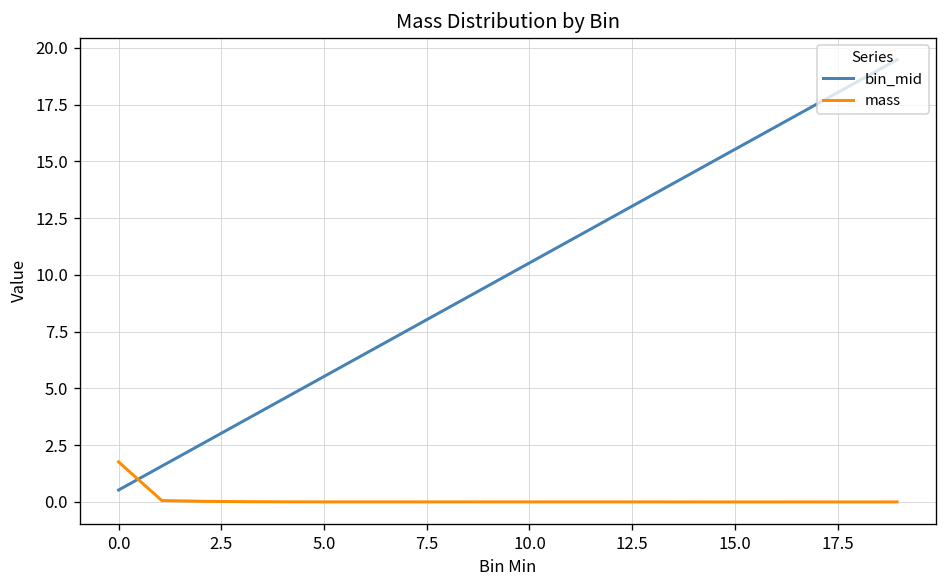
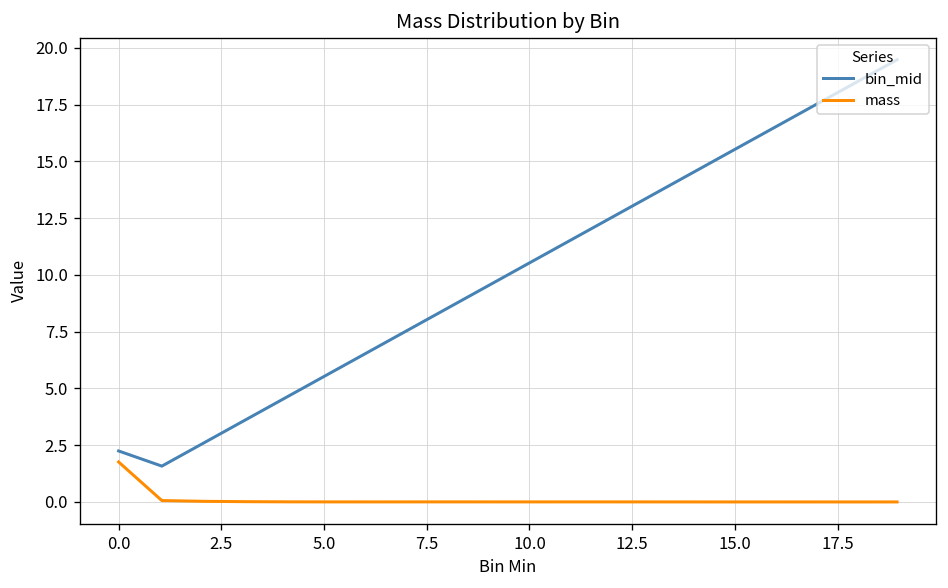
bin_mid, 0.0: 0.5 -> 2.2
